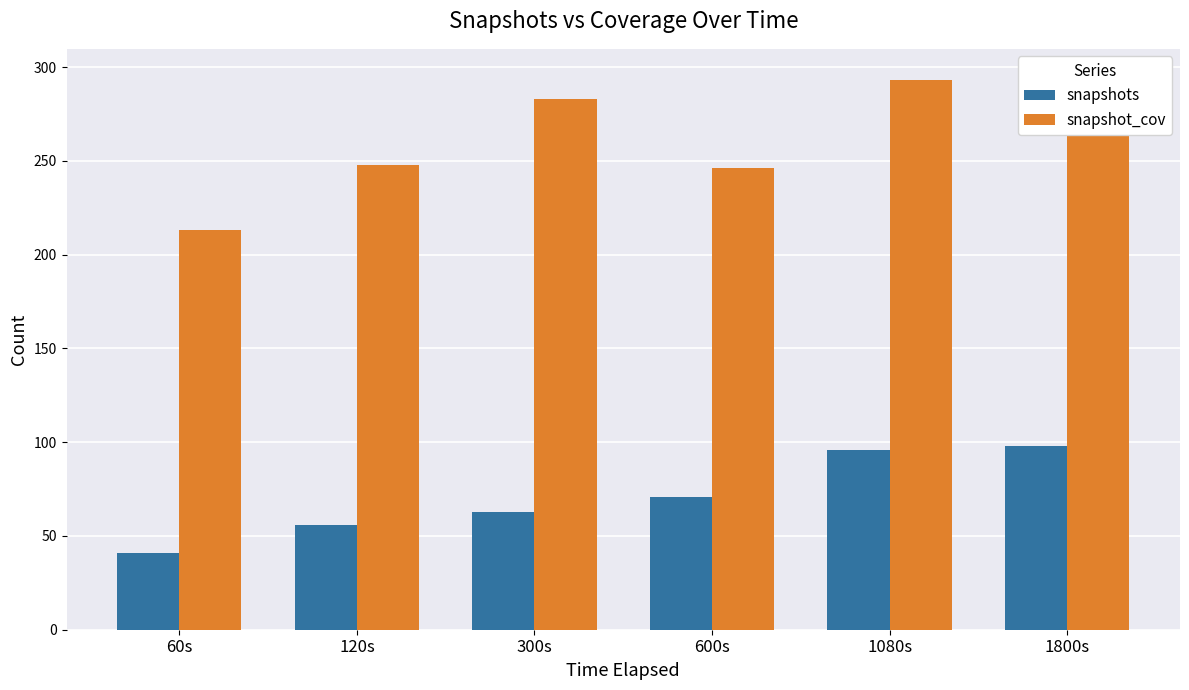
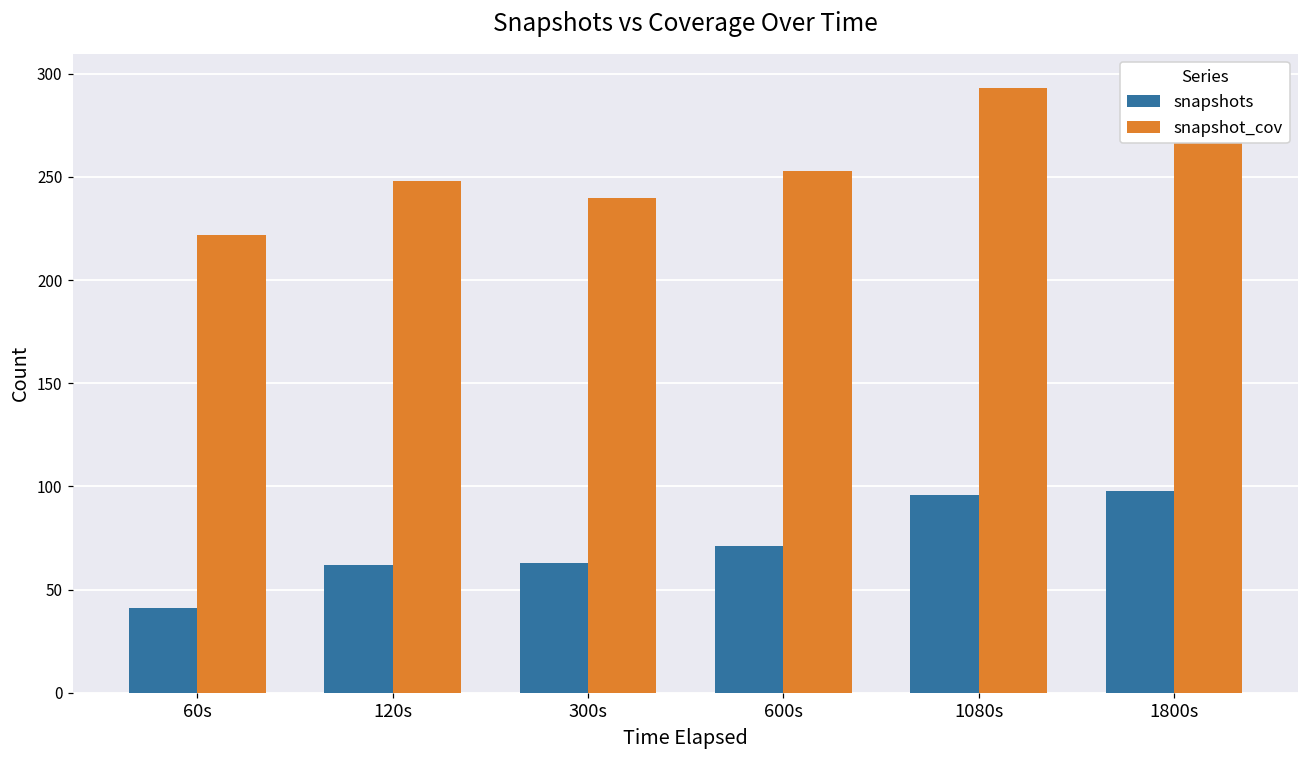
snapshot_cov, 60s: 213 -> 222
snapshots, 120s: 56 -> 62
snapshot_cov, 300s: 283 -> 240
snapshot_cov, 600s: 246 -> 253
